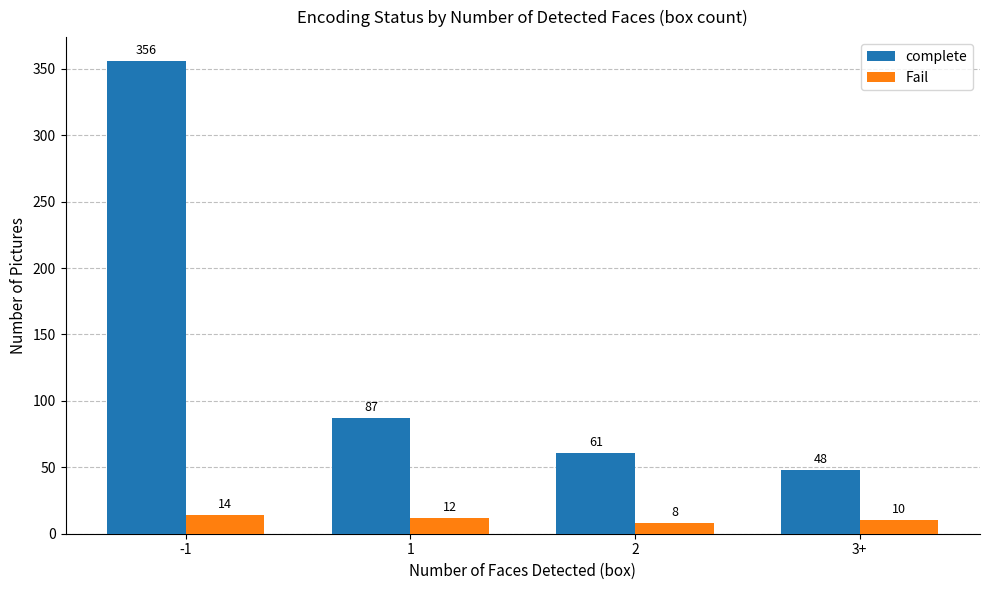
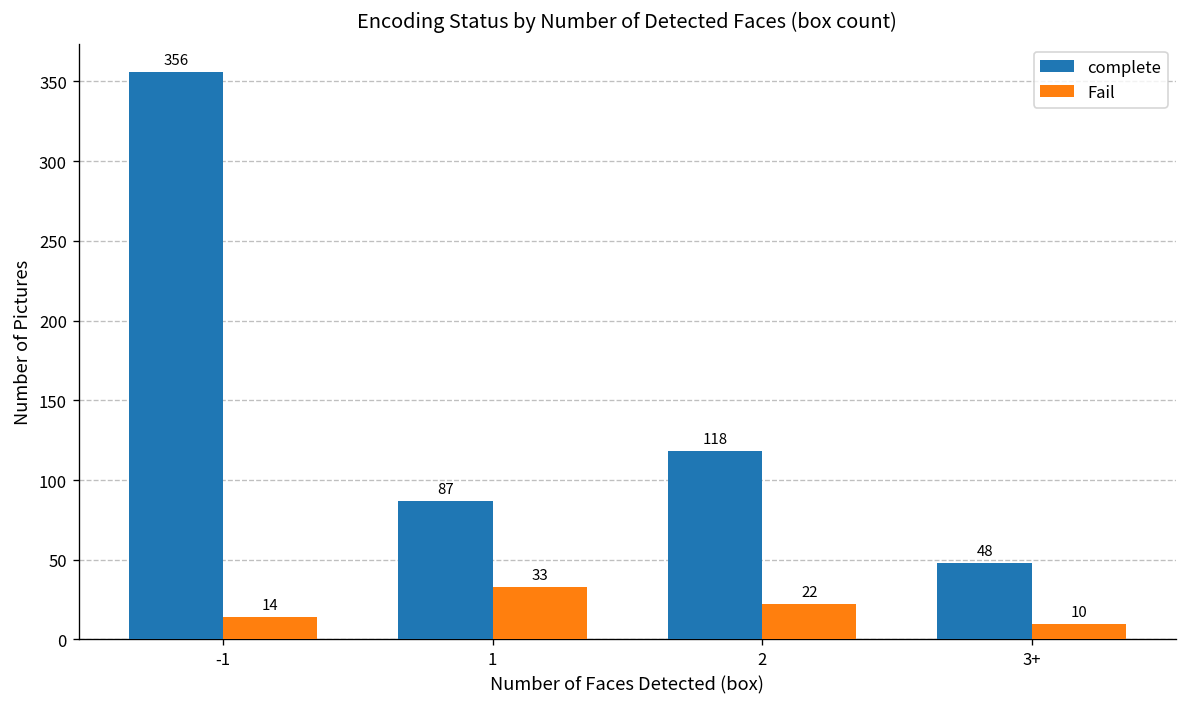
Fail, 1: 12 -> 33
complete, 2: 61 -> 118
Fail, 2: 8 -> 22
